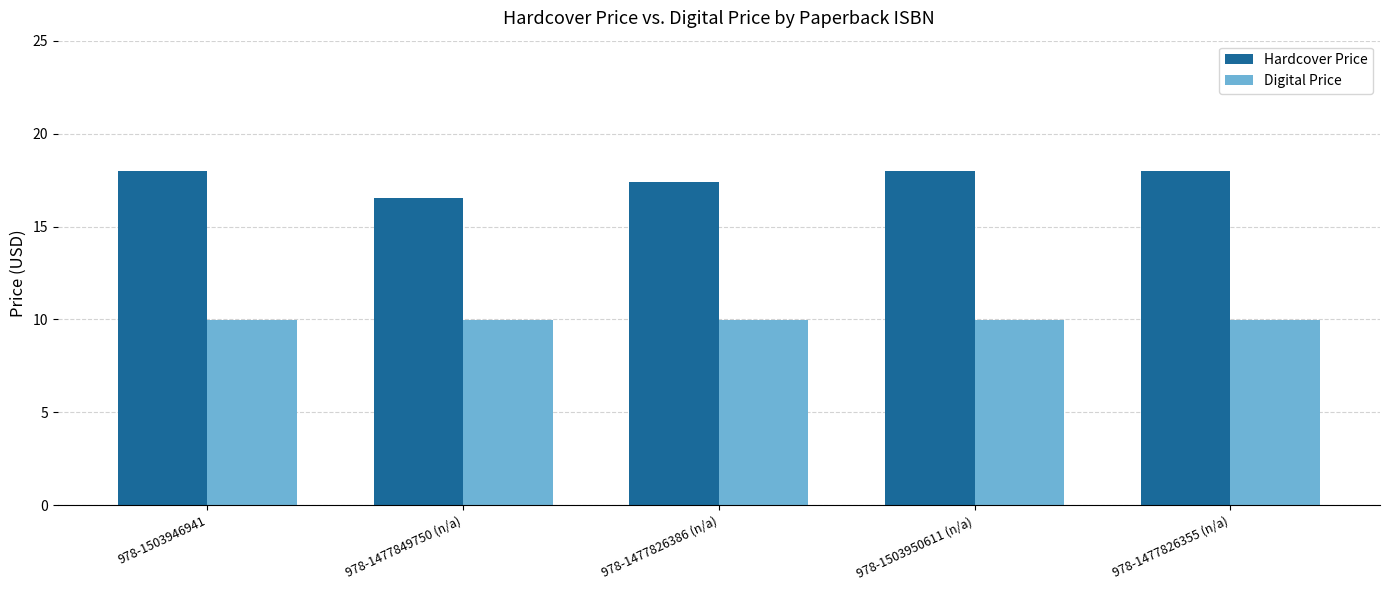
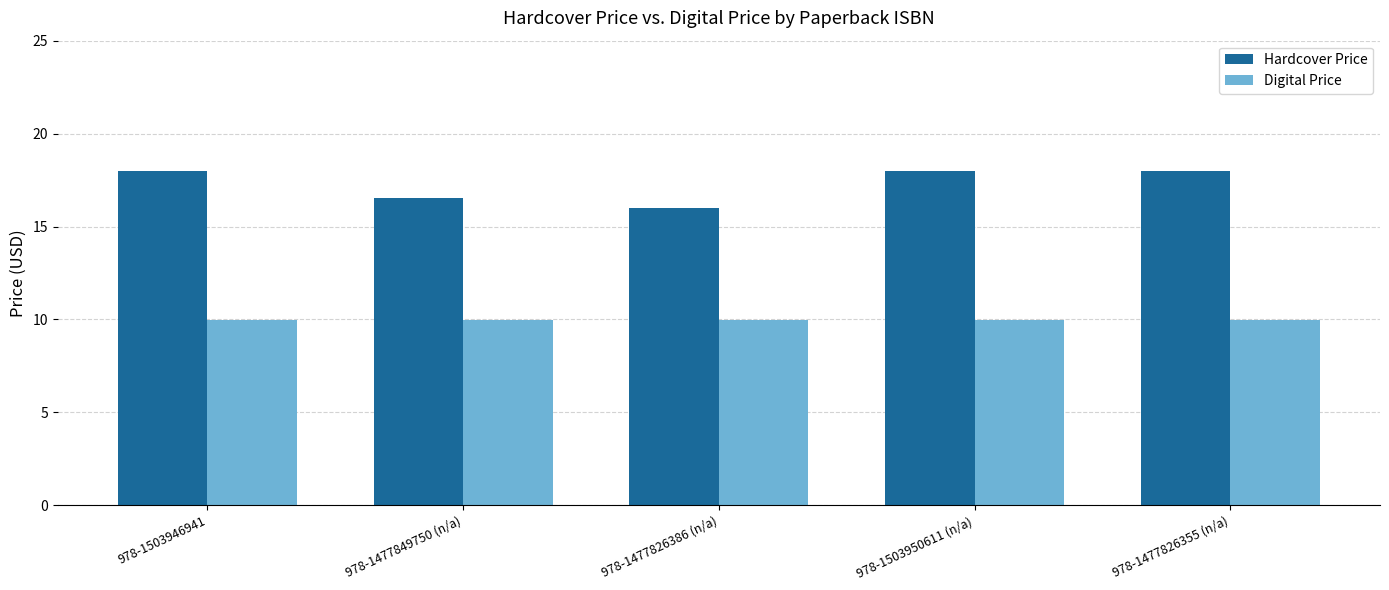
Hardcover Price, 978-1477826386 (n/a): 17.4 -> 16.0
